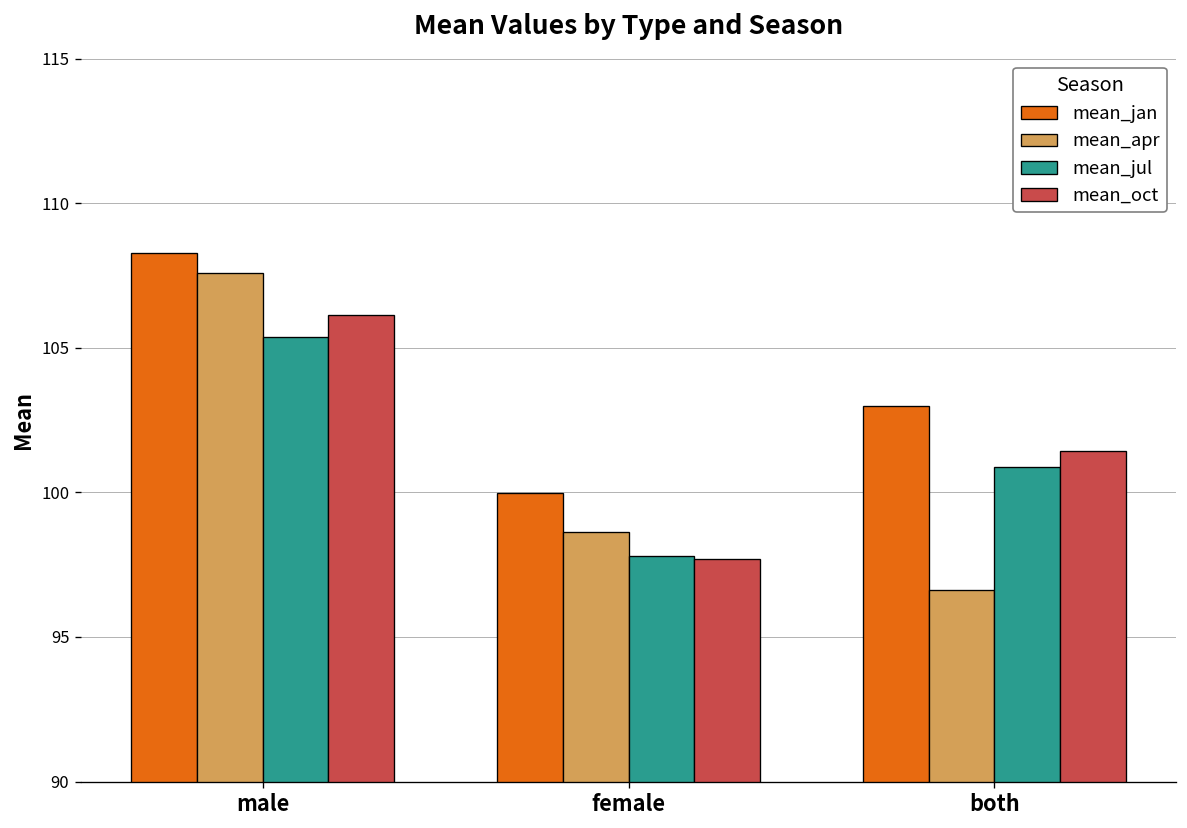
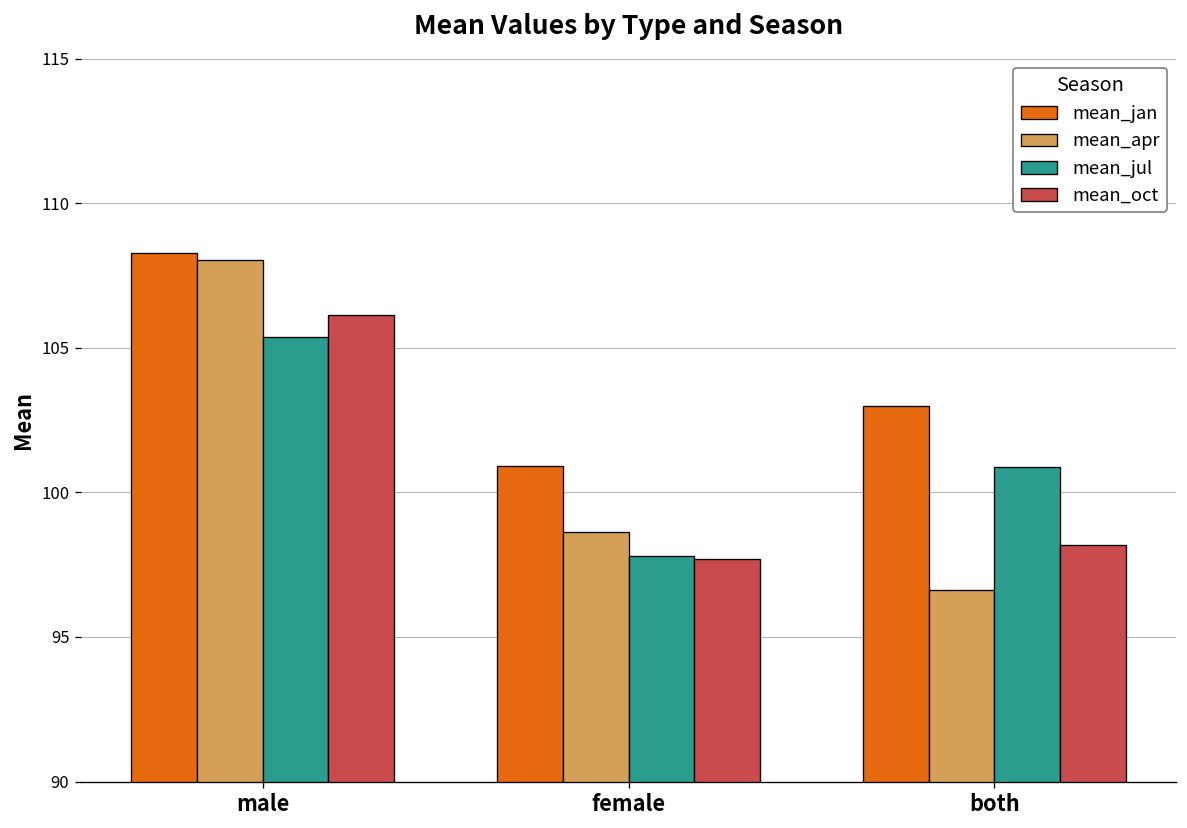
mean_apr, male: 107.6 -> 108.0
mean_jan, female: 100.0 -> 100.9
mean_oct, both: 101.4 -> 98.2
